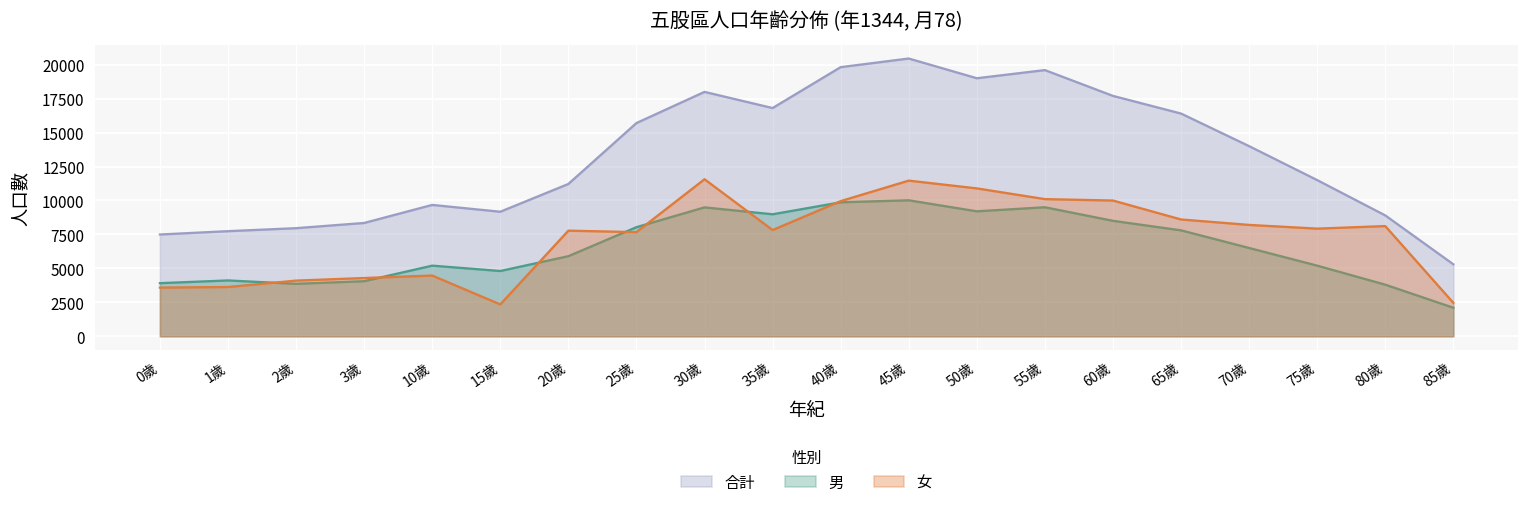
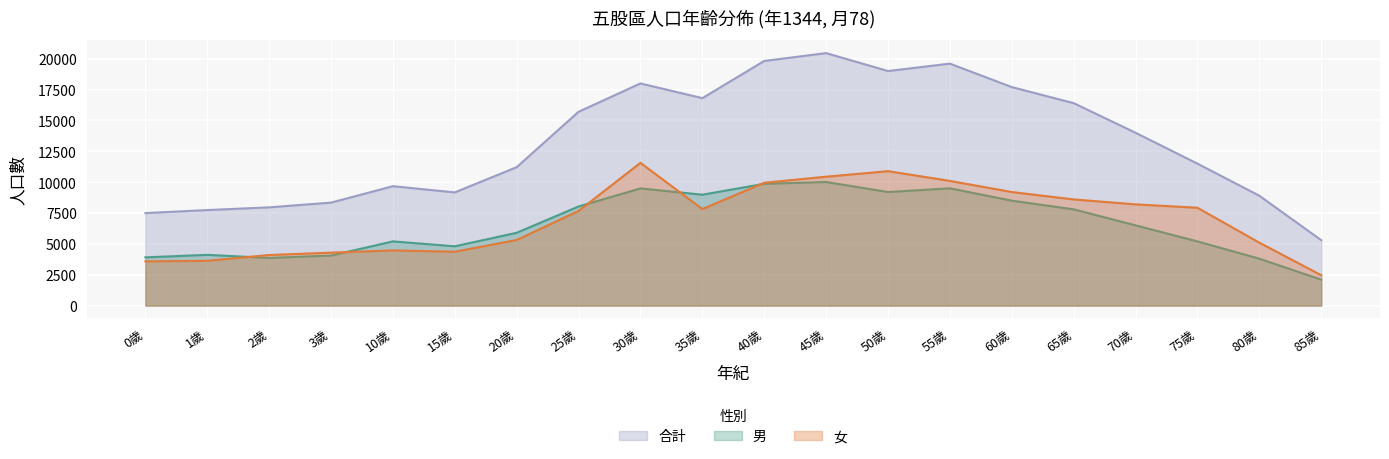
女, 15歲: 2300 -> 4400
女, 20歲: 7800 -> 5300
女, 45歲: 11500 -> 10400
女, 60歲: 10000 -> 9200
女, 80歲: 8100 -> 5100
